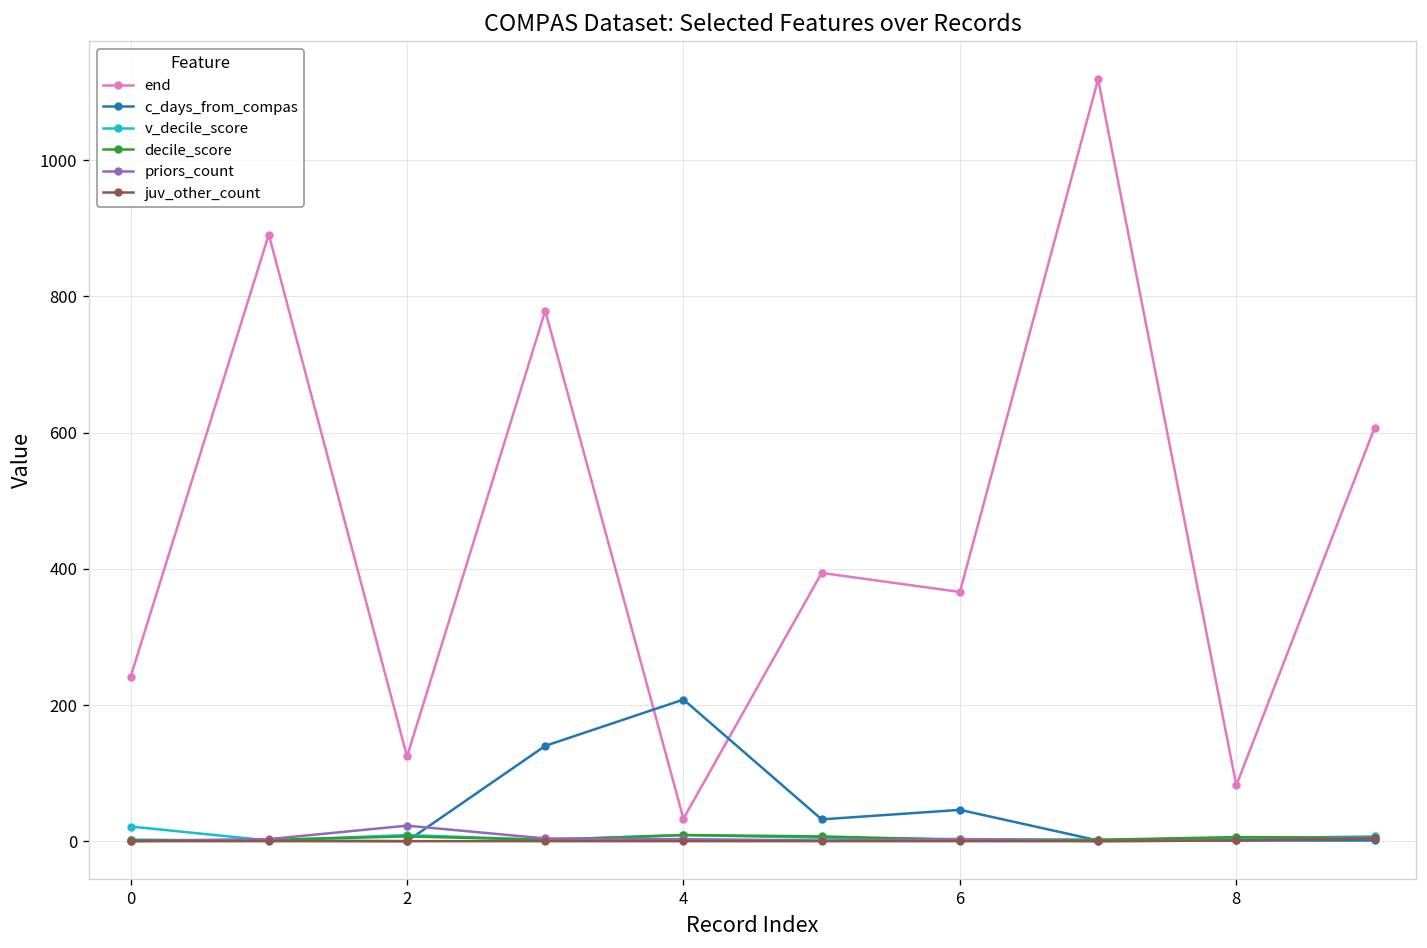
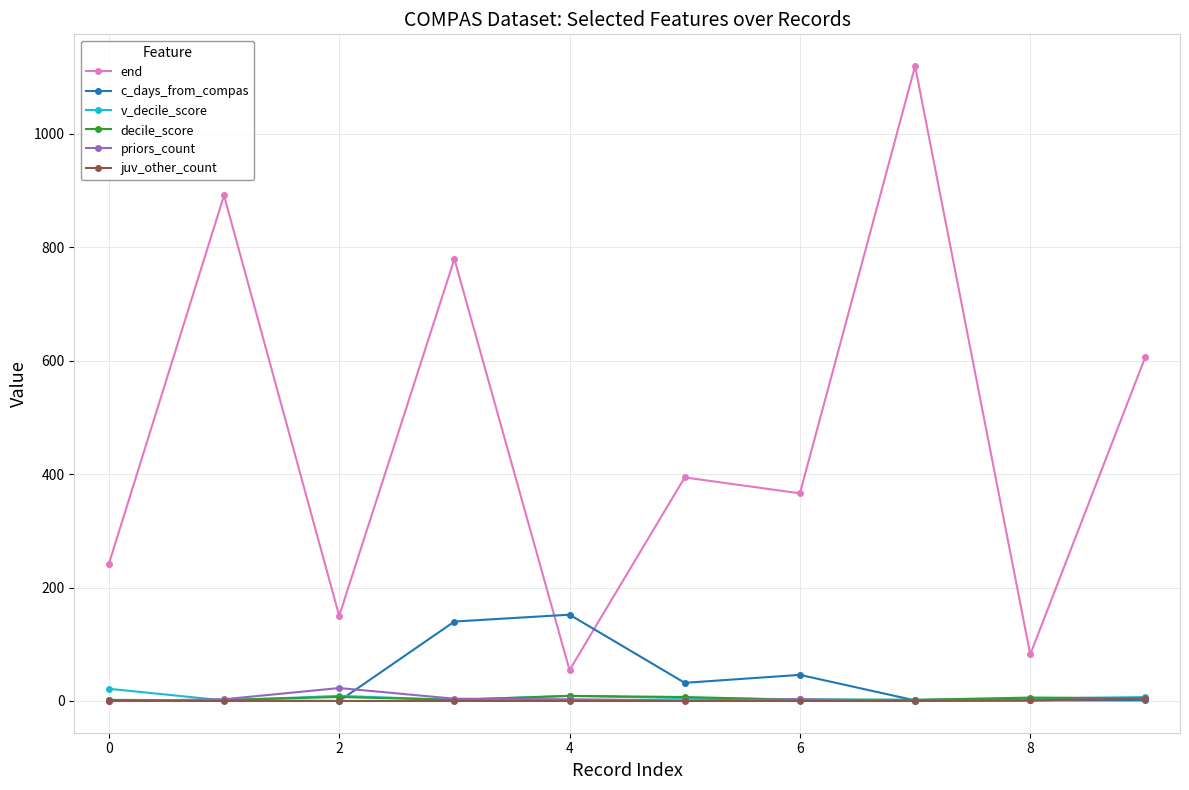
end, 2: 120 -> 150
end, 4: 30 -> 50
c_days_from_compas, 4: 210 -> 150
